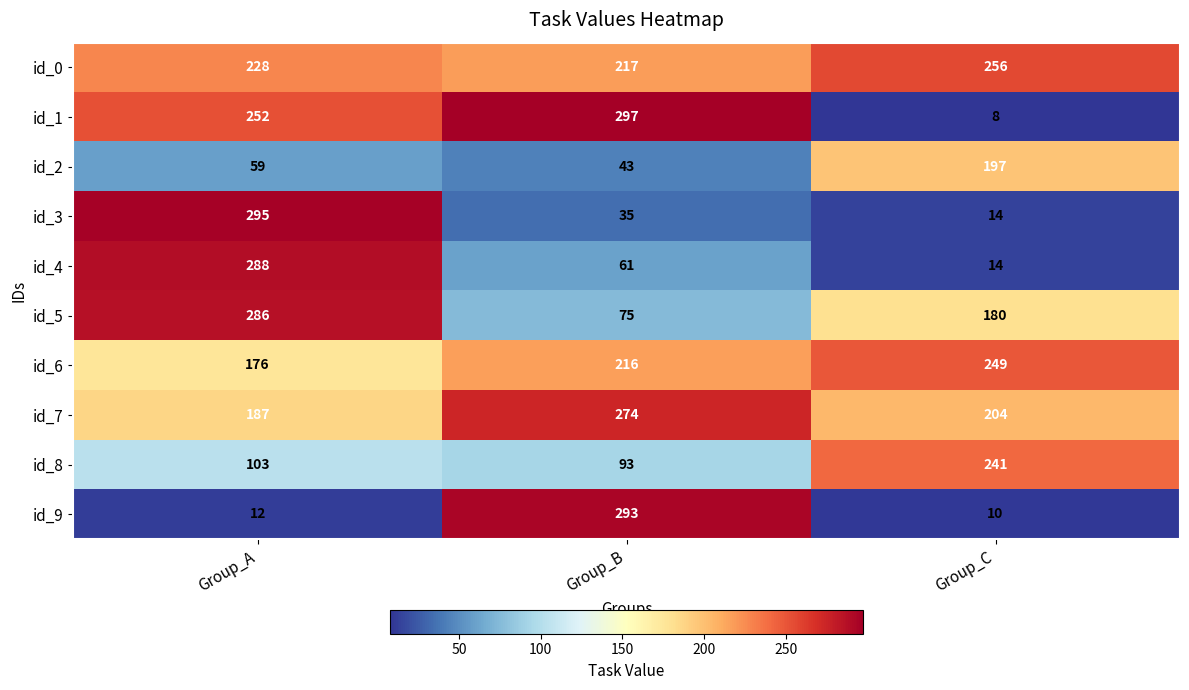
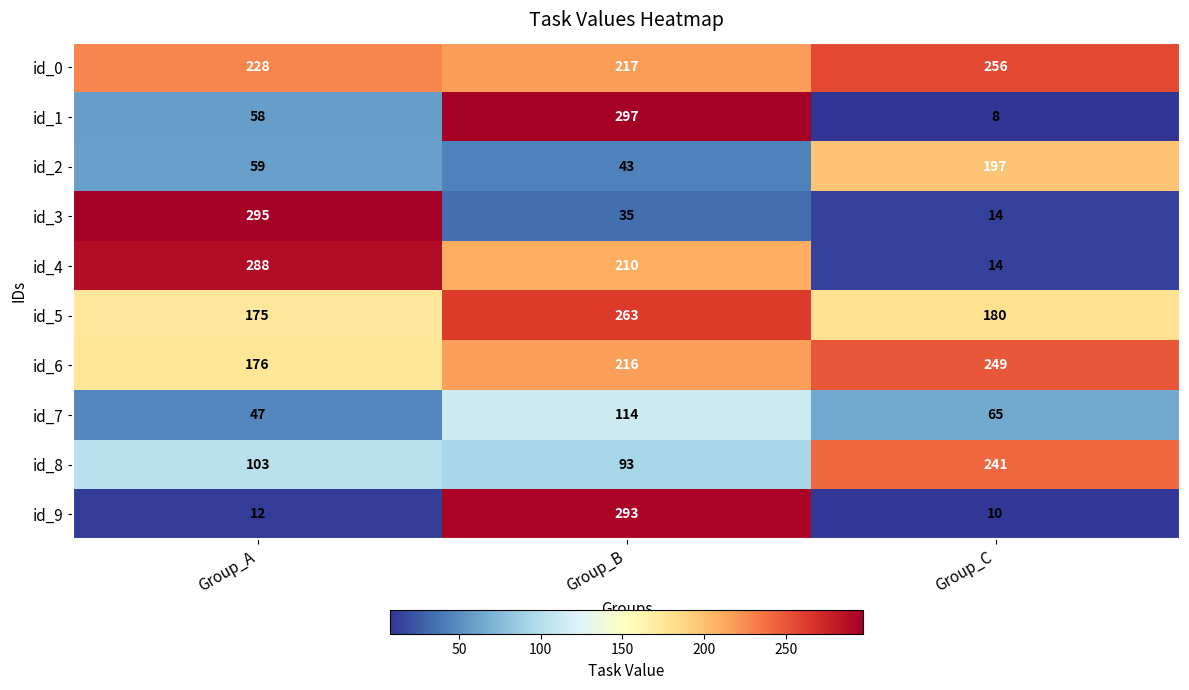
id_1, Group_A: 252 -> 58
id_4, Group_B: 61 -> 210
id_5, Group_A: 286 -> 175
id_5, Group_B: 75 -> 263
id_7, Group_A: 187 -> 47
id_7, Group_B: 274 -> 114
id_7, Group_C: 204 -> 65
